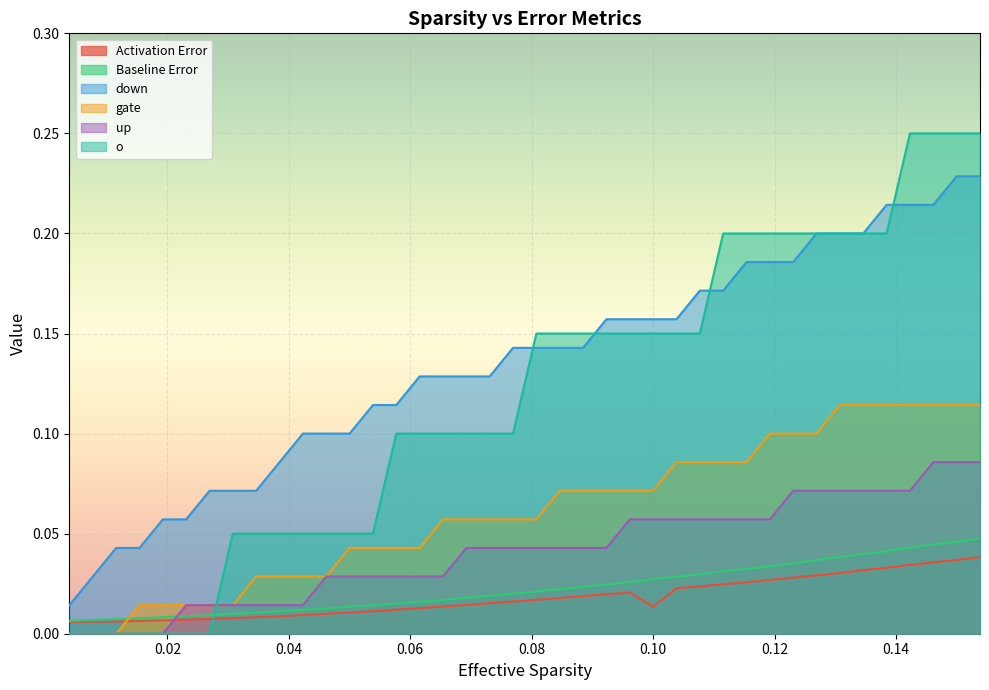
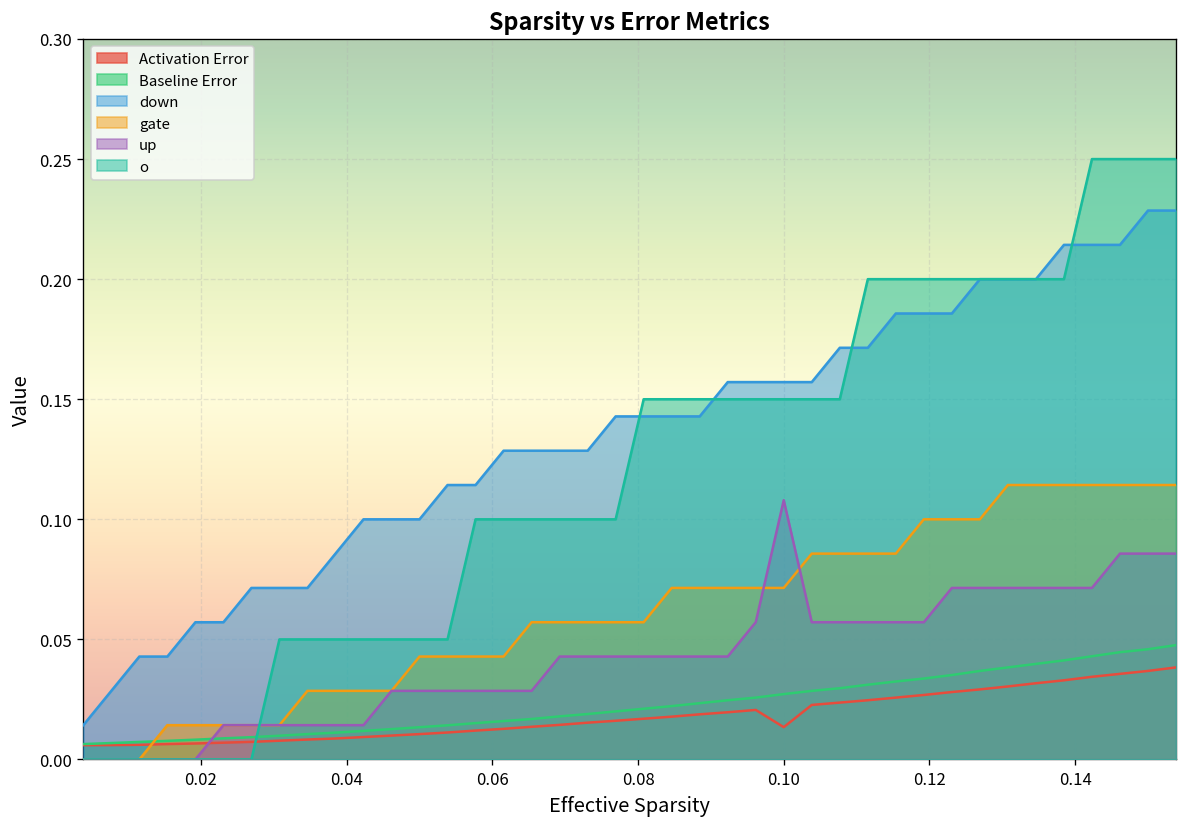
up, 0.10: 0.057 -> 0.108
